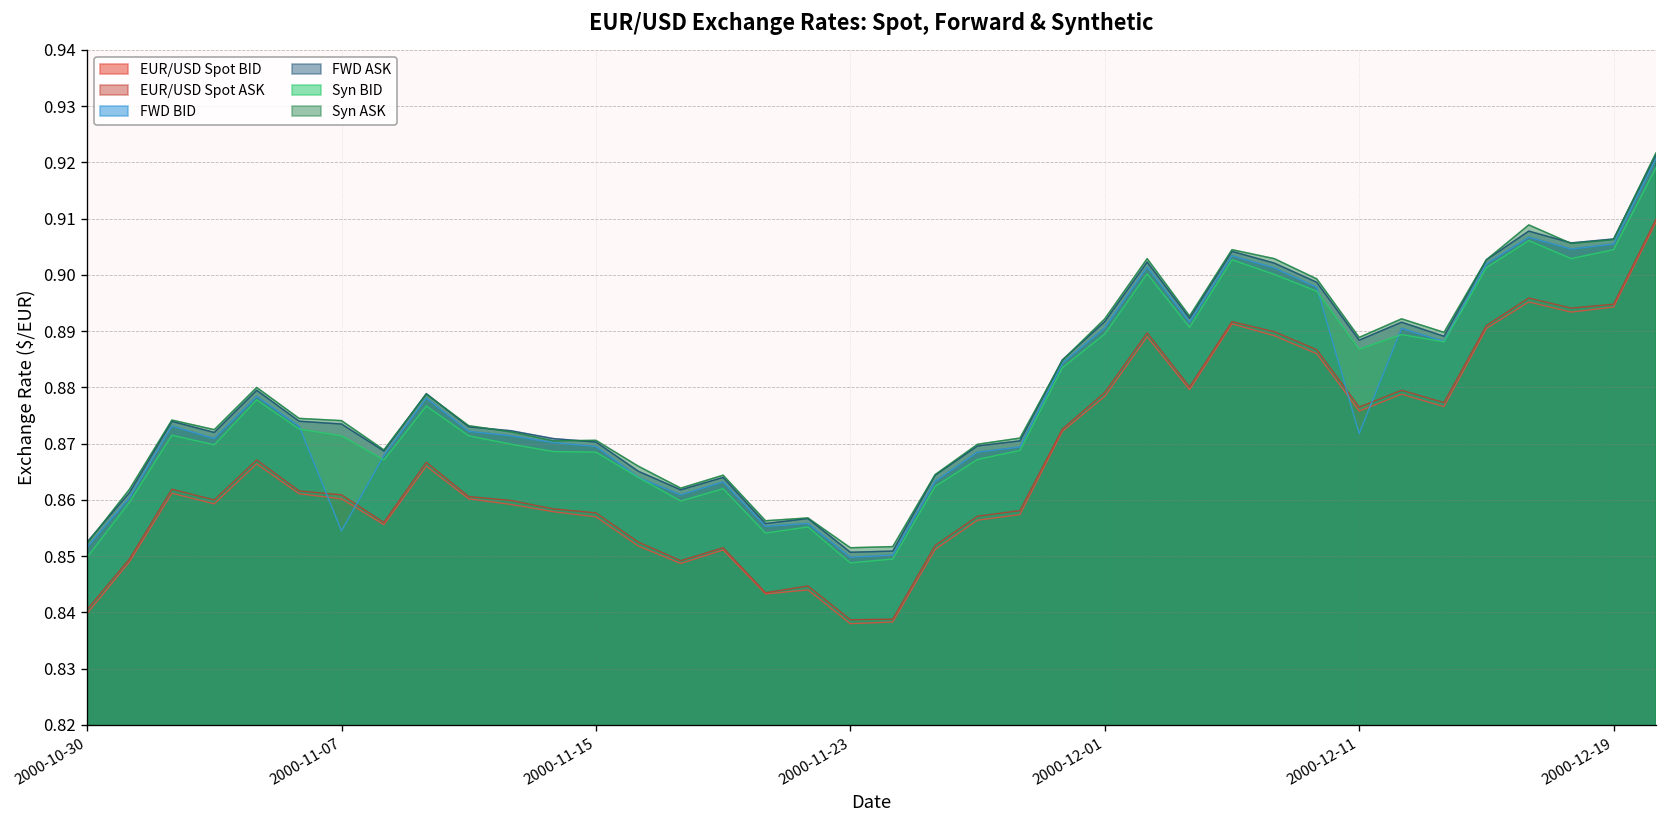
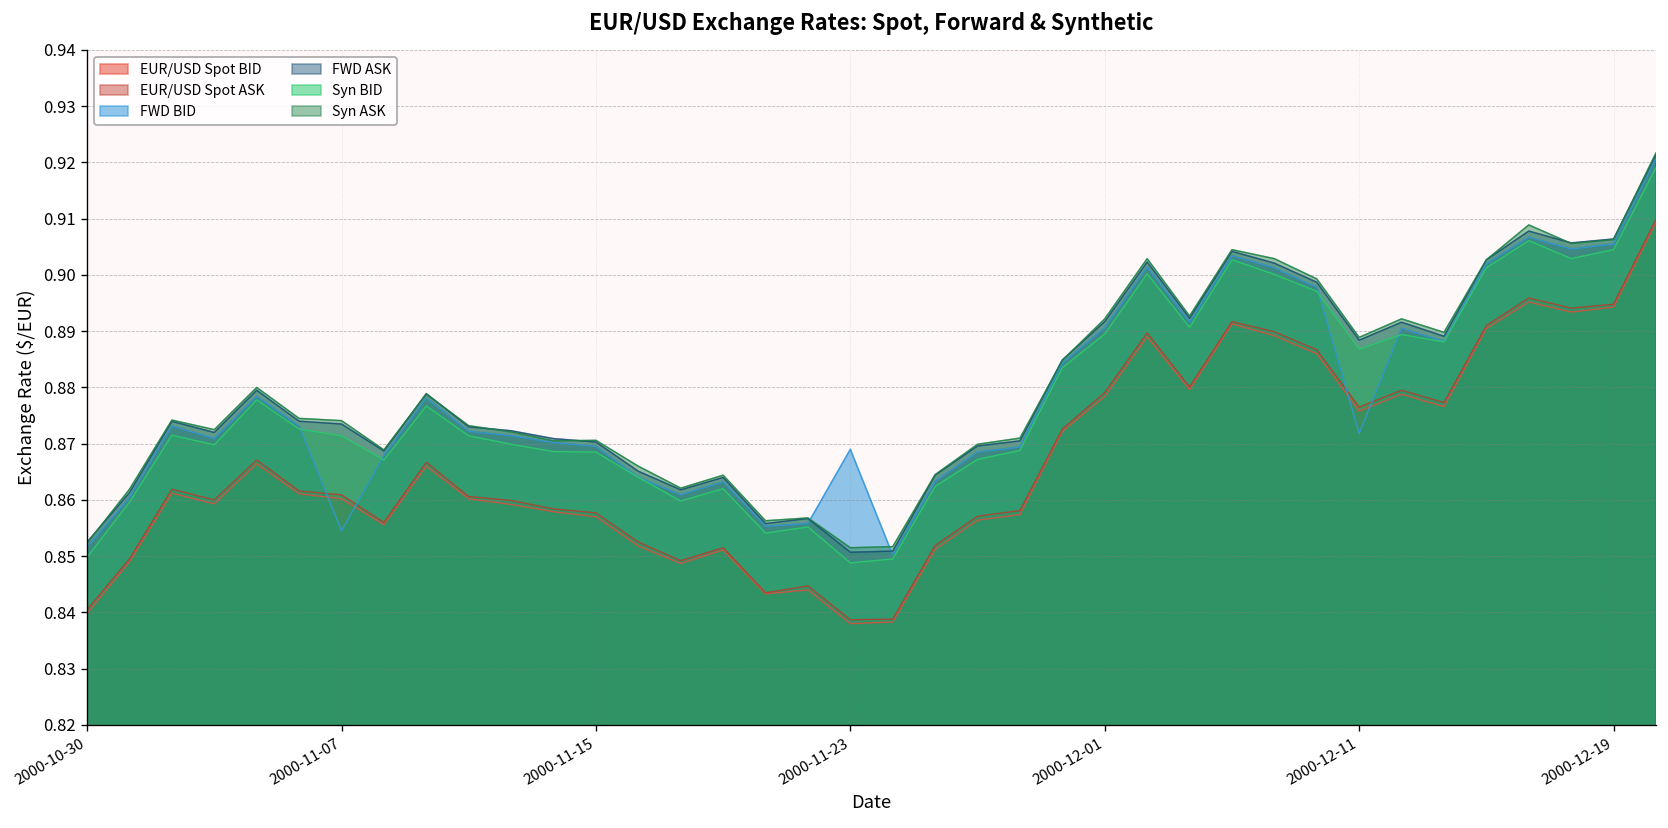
FWD BID, 2000-11-23: 0.850 -> 0.869
